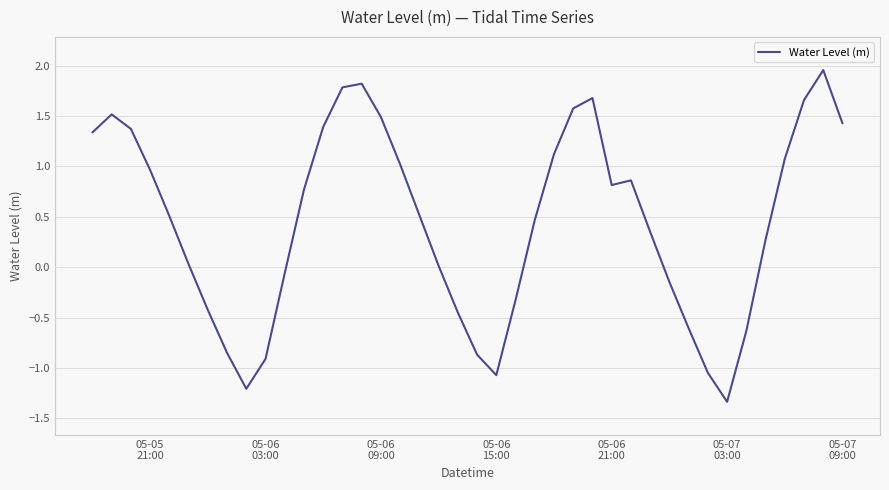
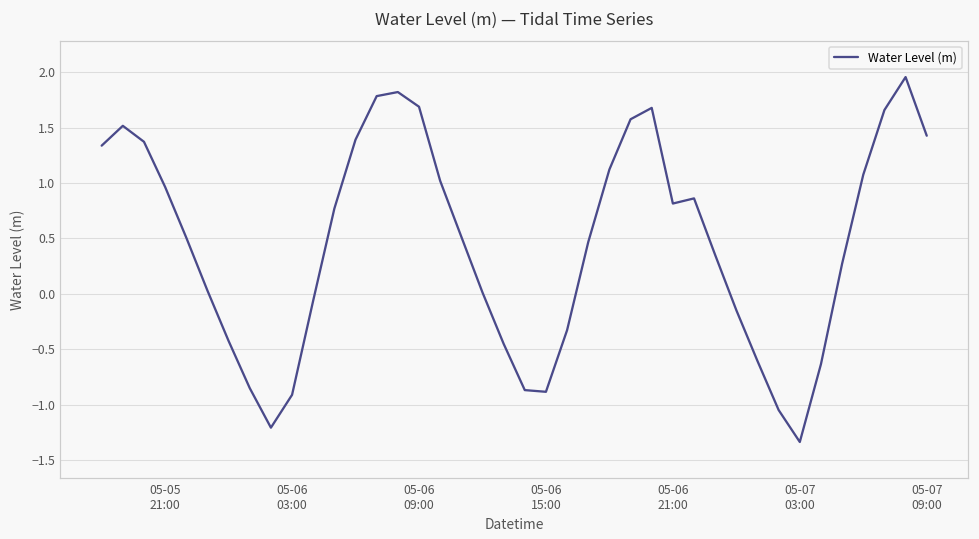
05-06 09:00: 1.49 -> 1.69
05-06 15:00: -1.07 -> -0.88
